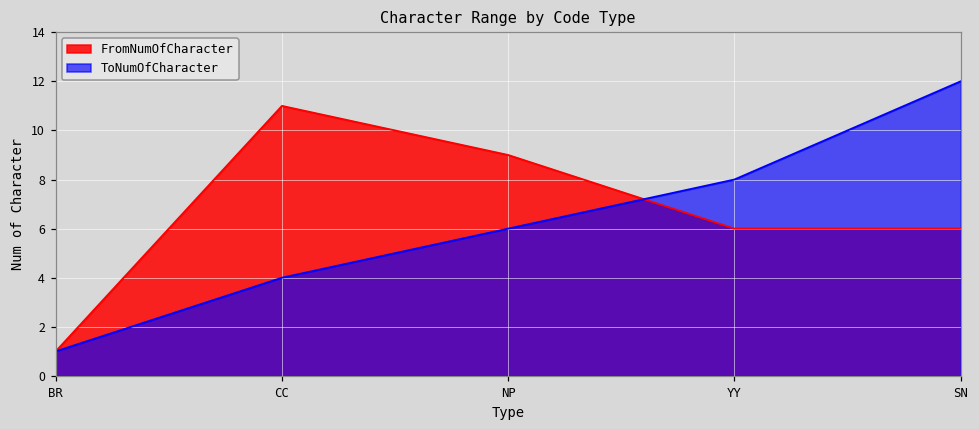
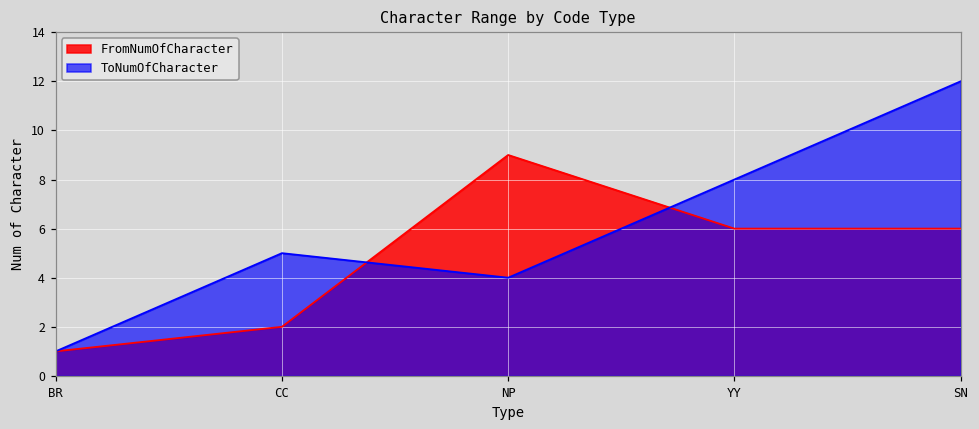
FromNumOfCharacter, CC: 11 -> 2
ToNumOfCharacter, CC: 4 -> 5
ToNumOfCharacter, NP: 6 -> 4
